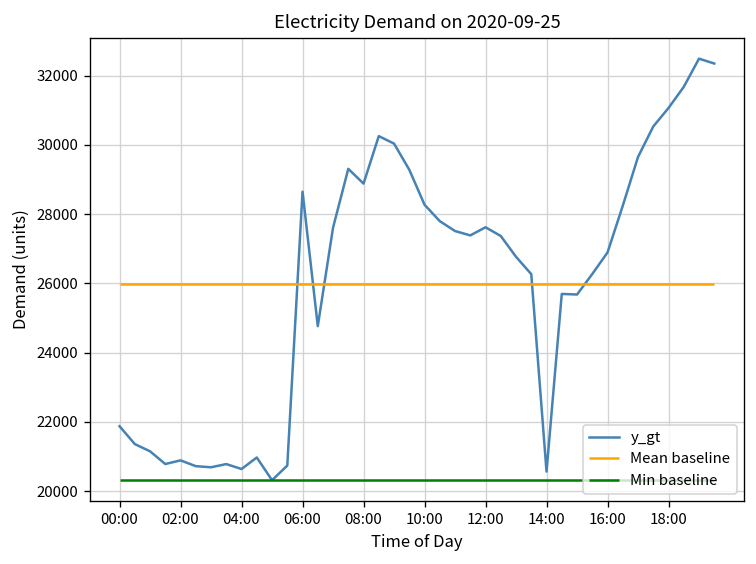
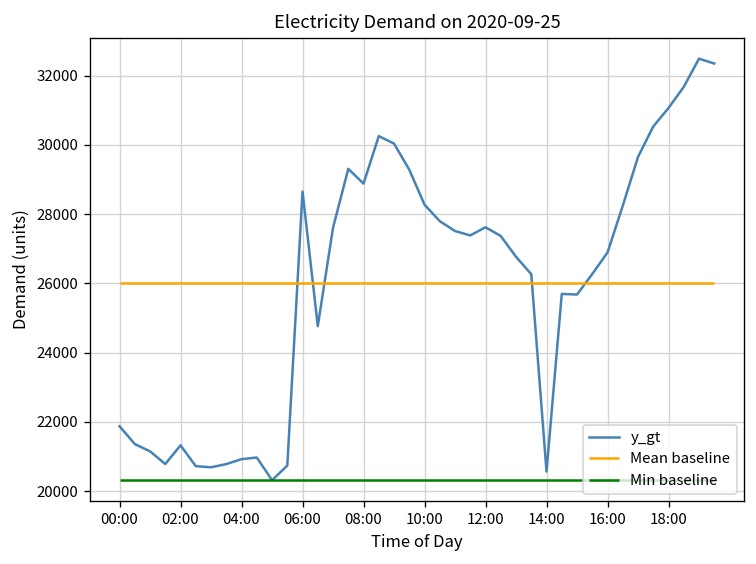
02:00: 20900 -> 21300
04:00: 20600 -> 20900
